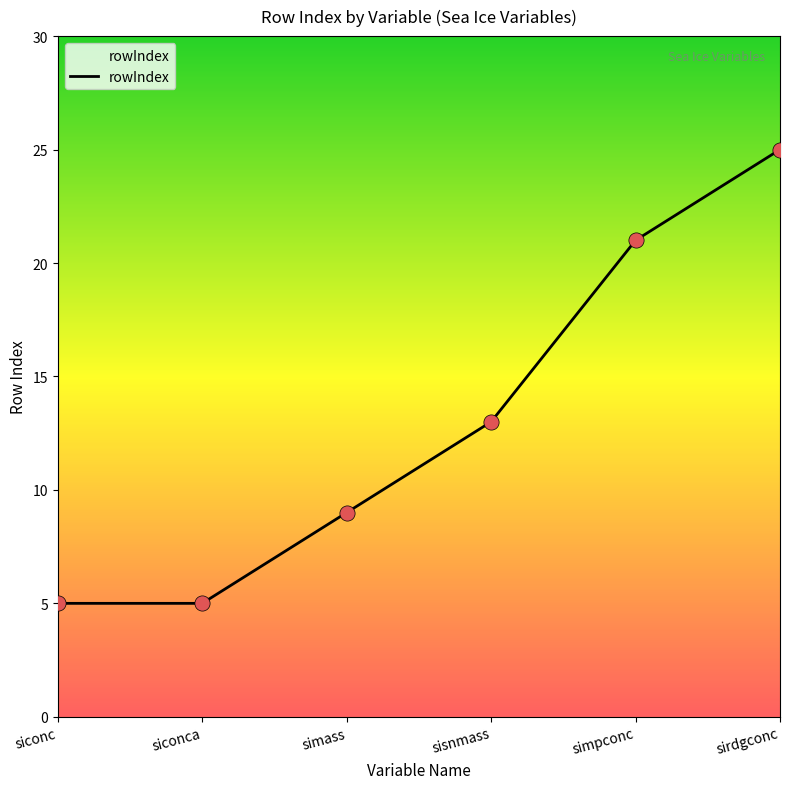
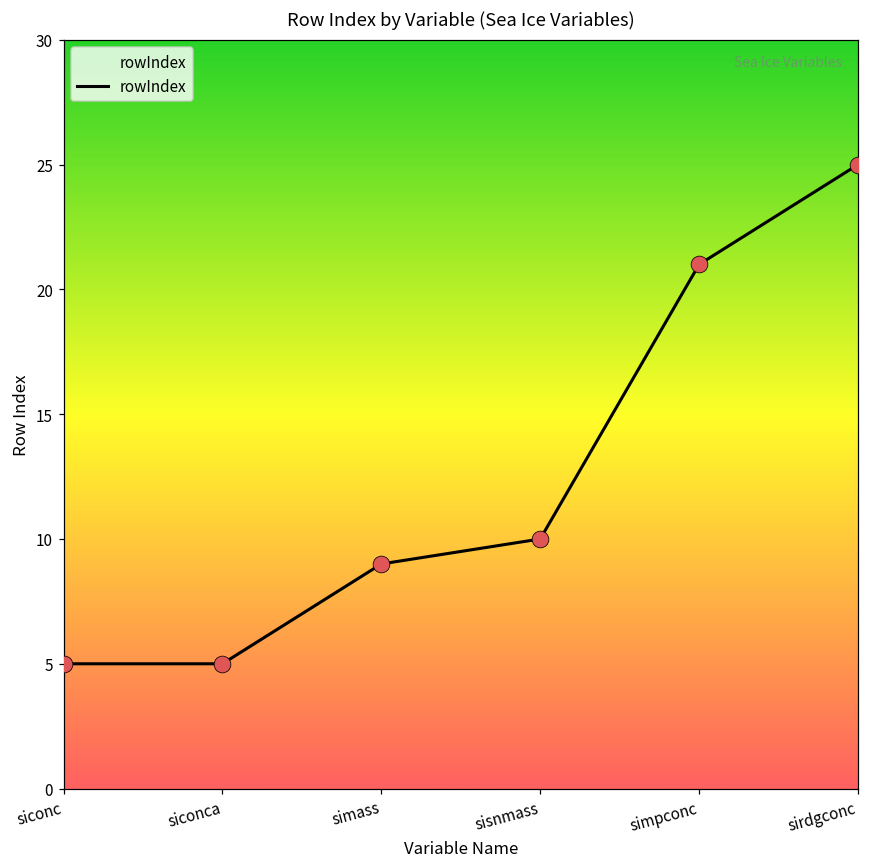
sisnmass: 13 -> 10
